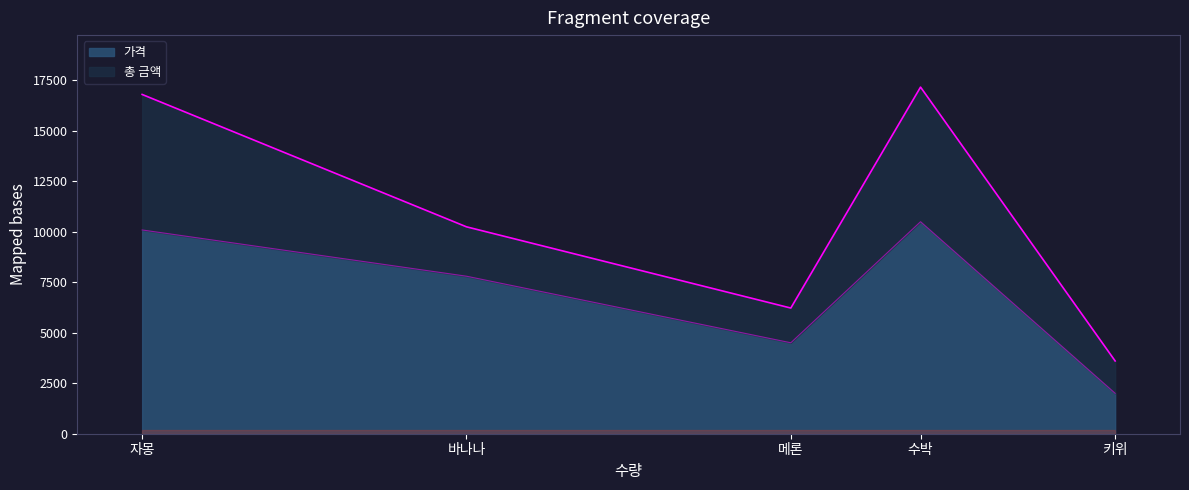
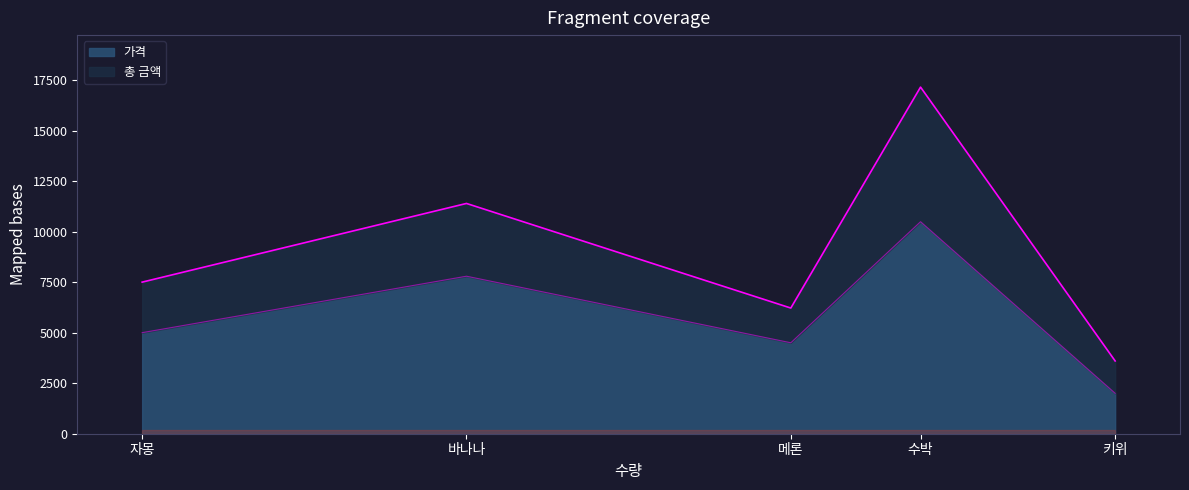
가격, 자몽: 10100 -> 5000
총 금액, 자몽: 6700 -> 2500
총 금액, 바나나: 2400 -> 3600
